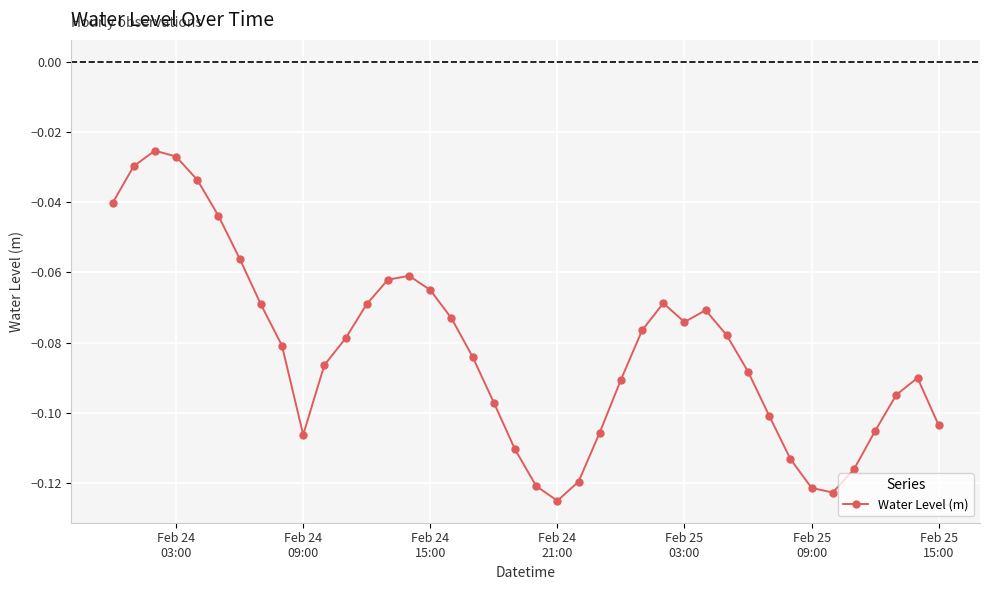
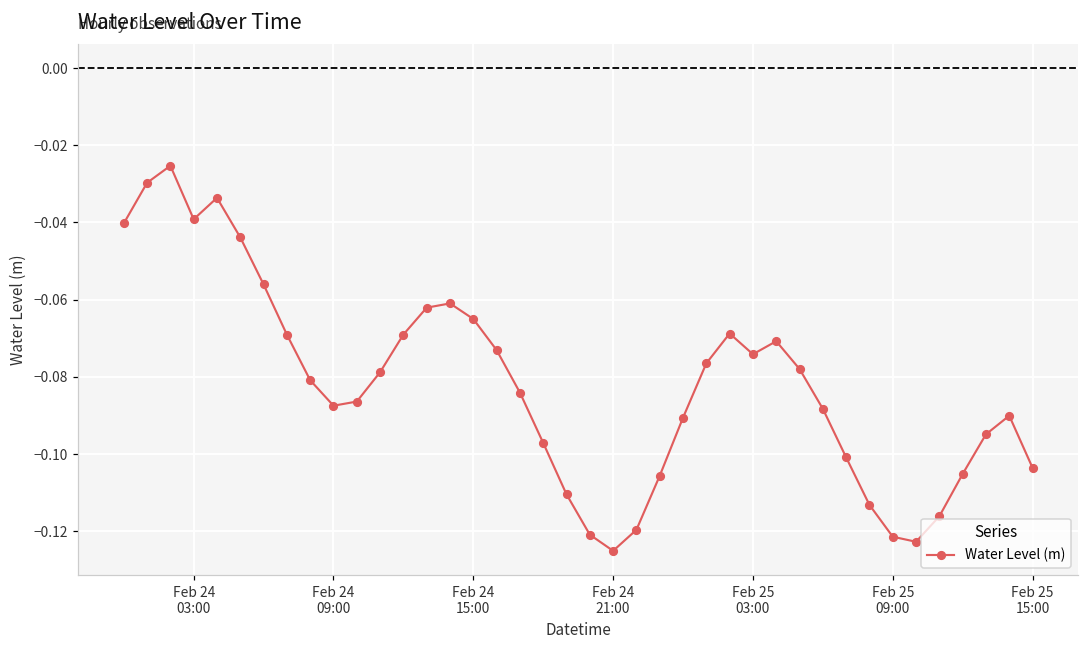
Feb 24 03:00: -0.027 -> -0.039
Feb 24 09:00: -0.106 -> -0.087
